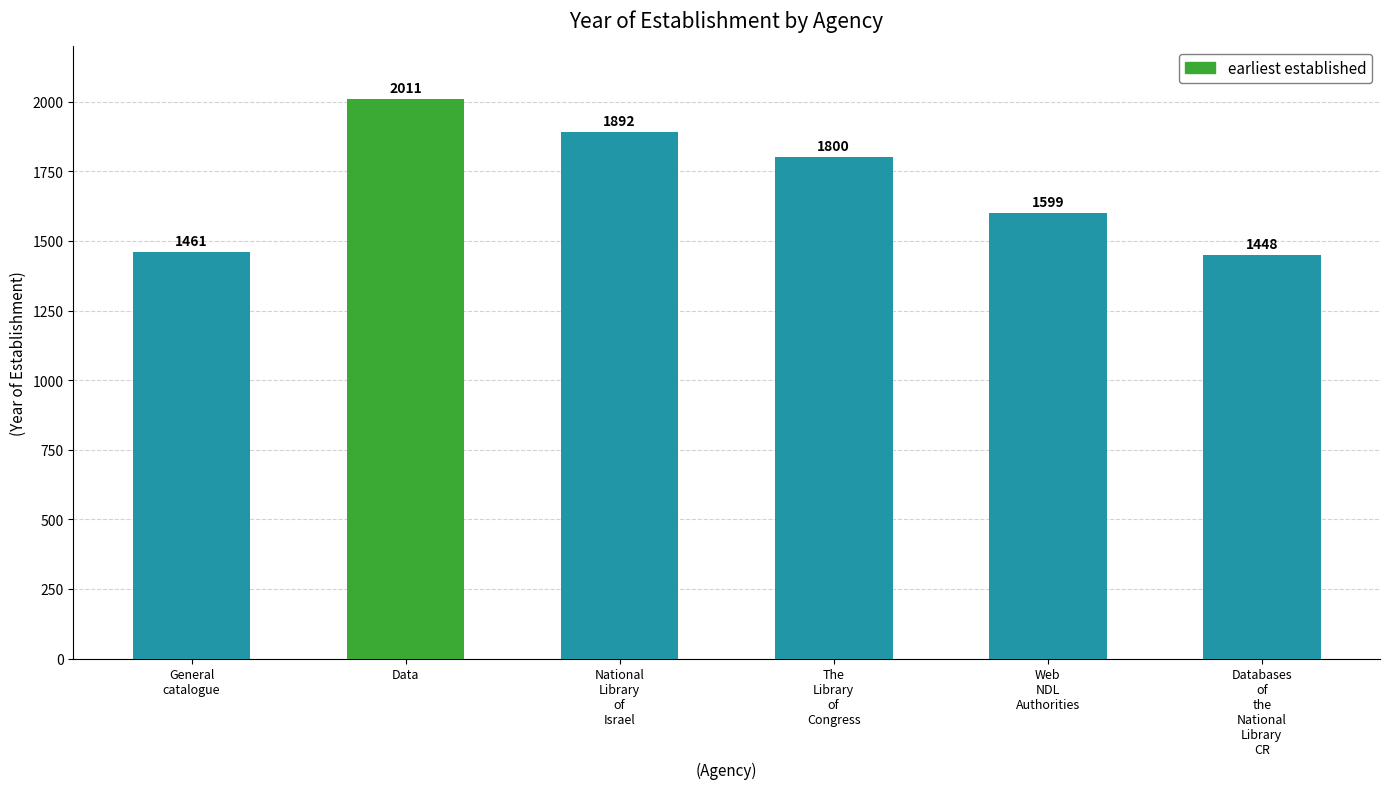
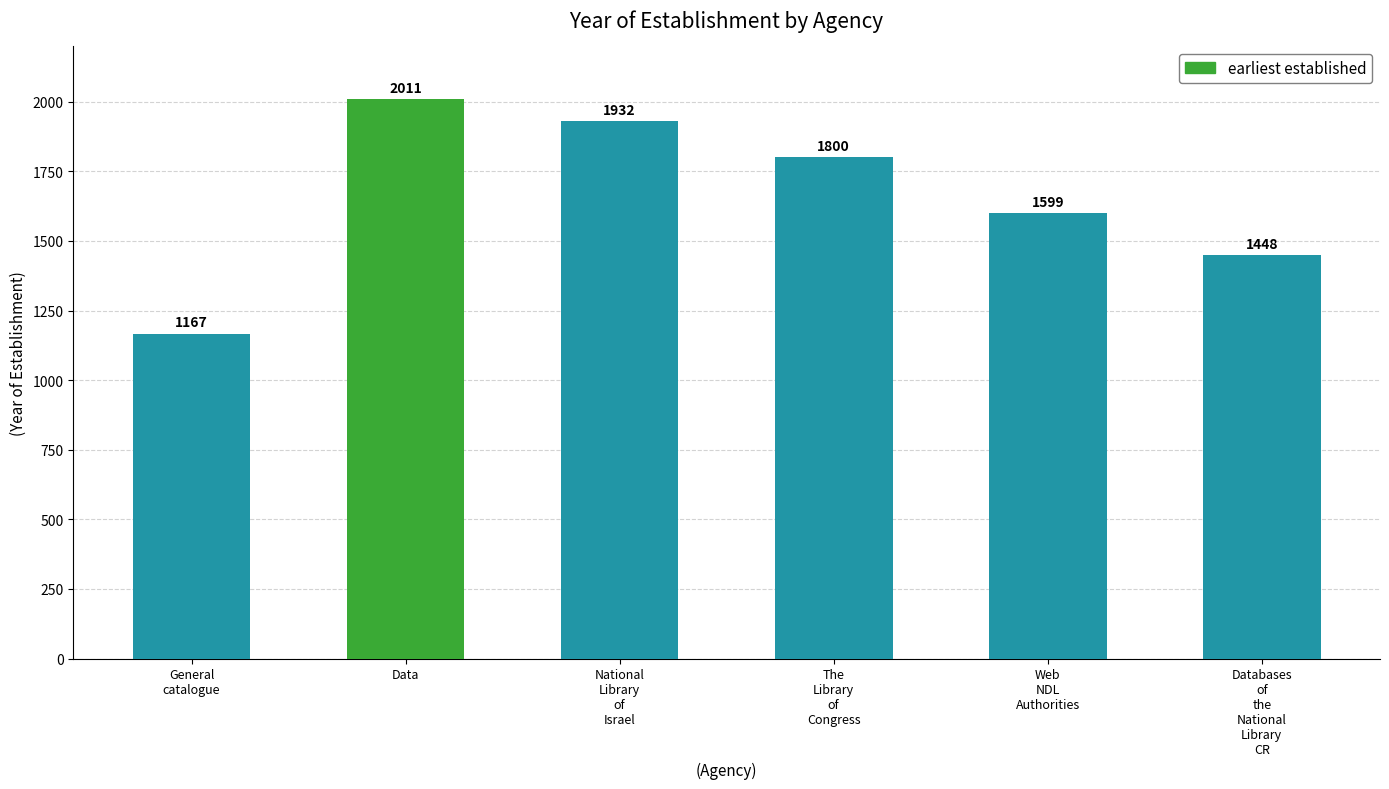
General catalogue: 1461 -> 1167
National Library of Israel: 1892 -> 1932
